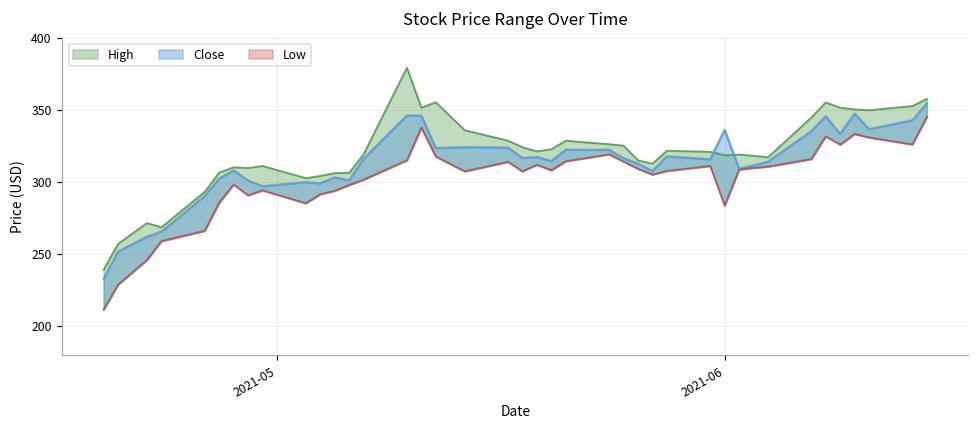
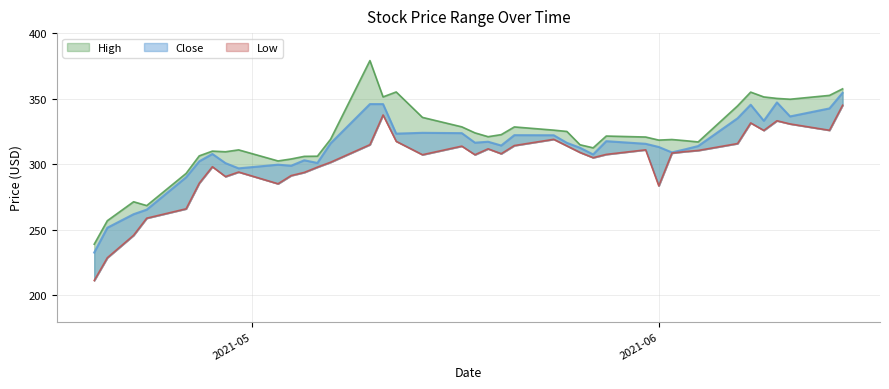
Close, 2021-06: 336 -> 313
